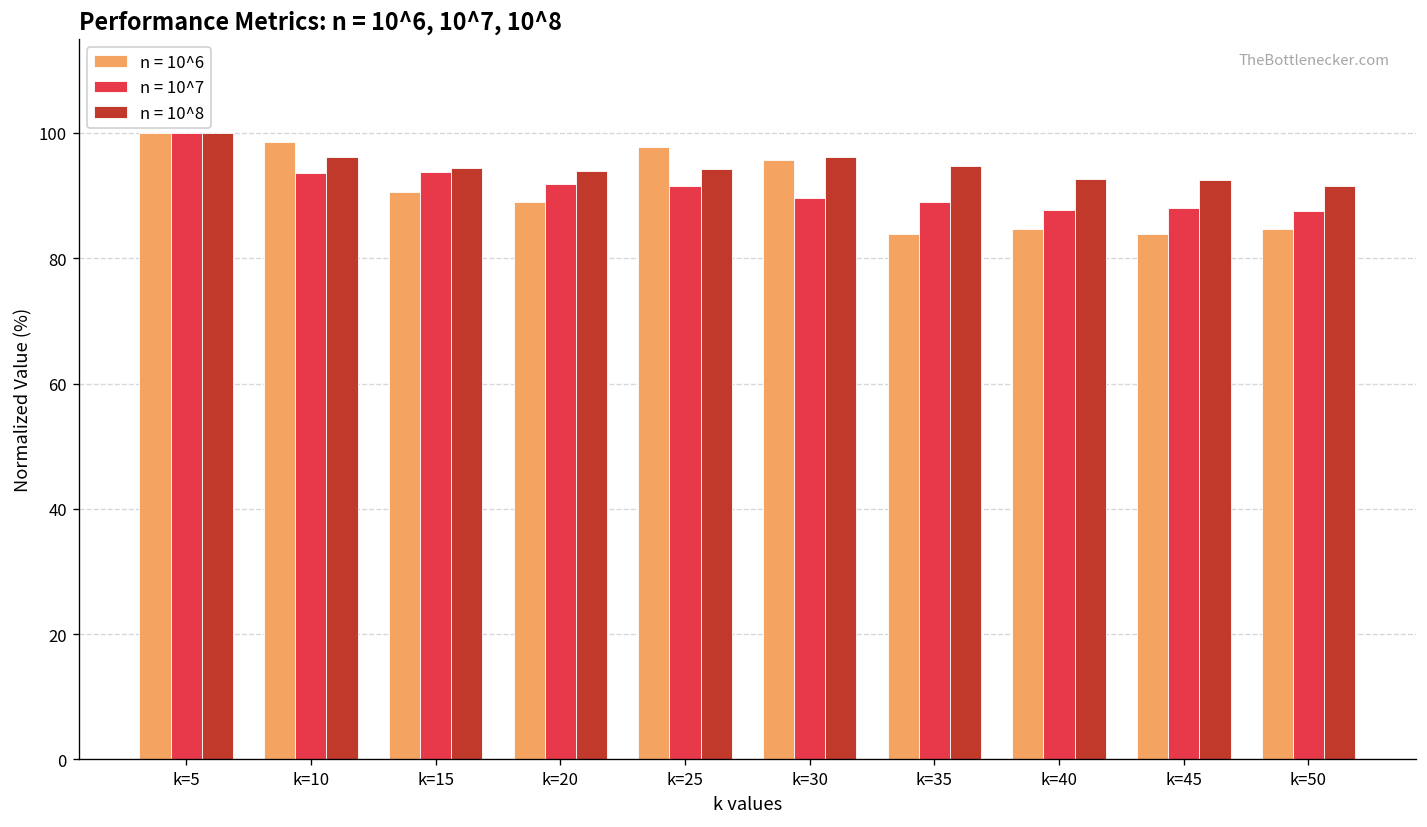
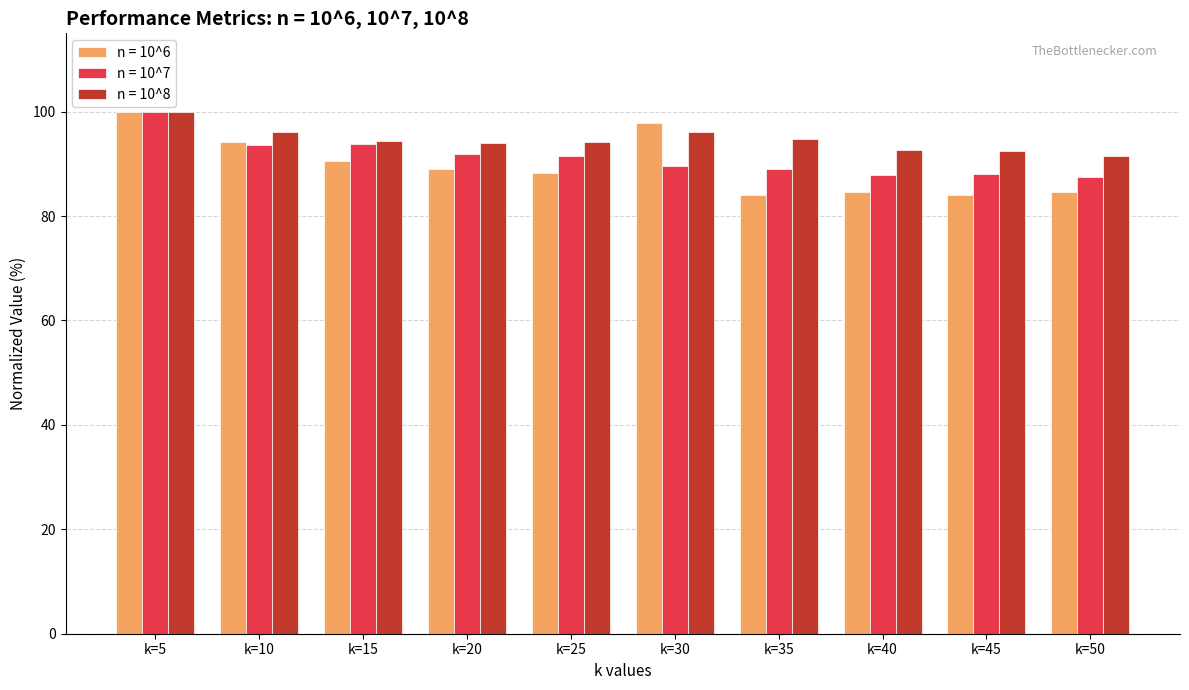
n = 10^6, k=10: 99 -> 94
n = 10^6, k=25: 98 -> 88
n = 10^6, k=30: 96 -> 98
